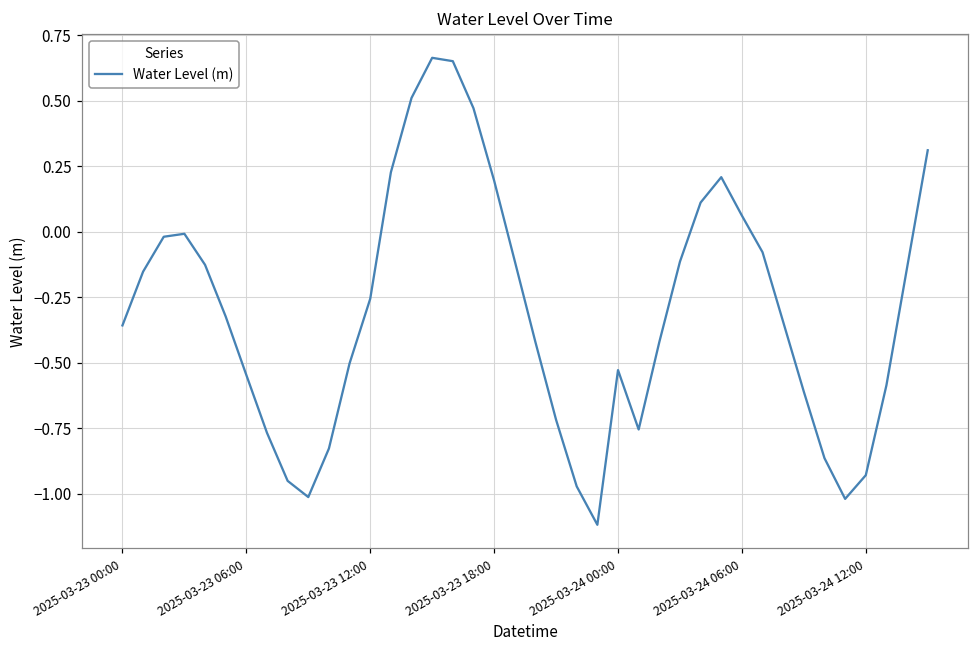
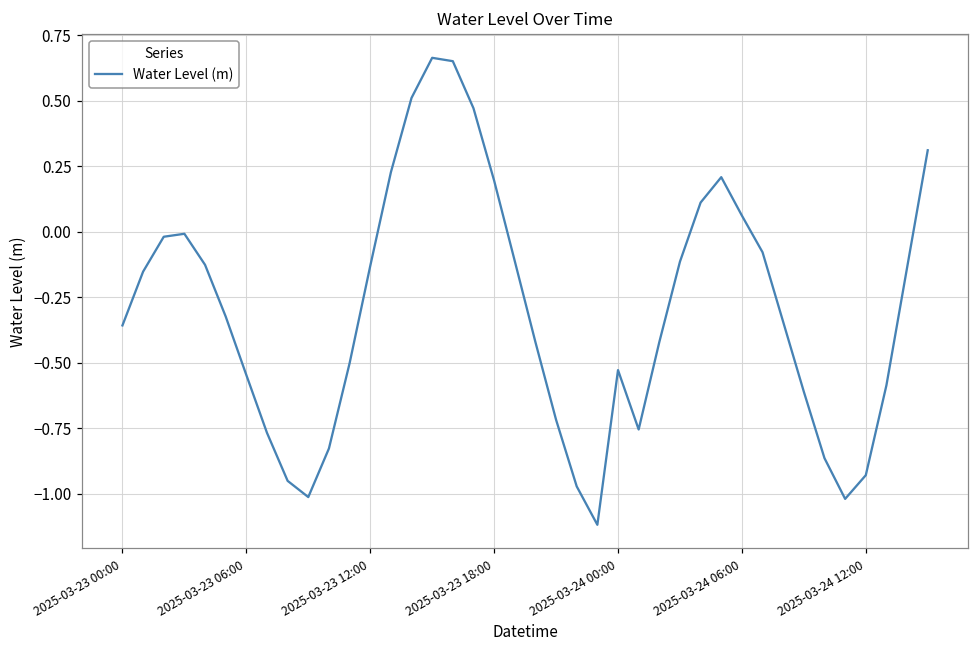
2025-03-23 12:00: -0.26 -> -0.13
